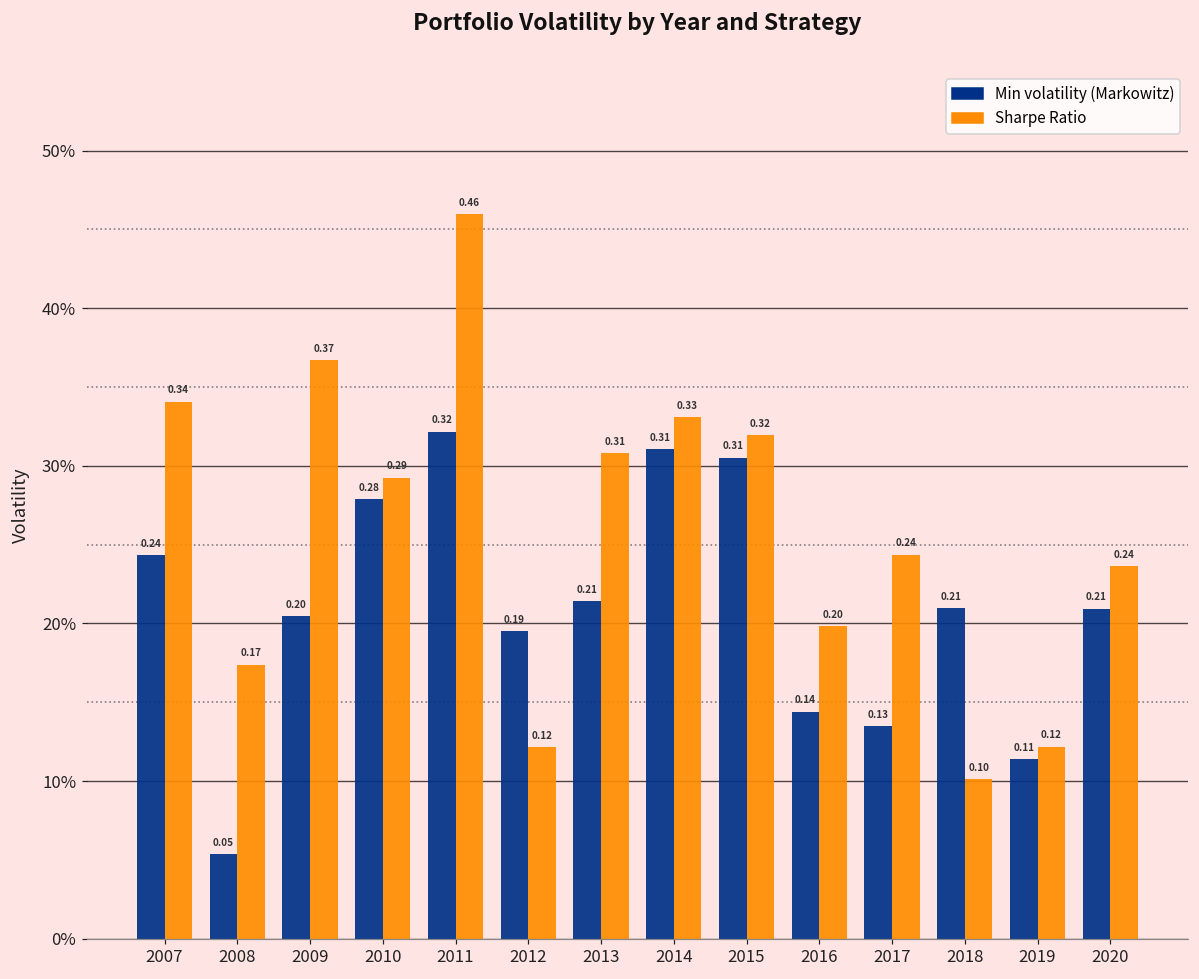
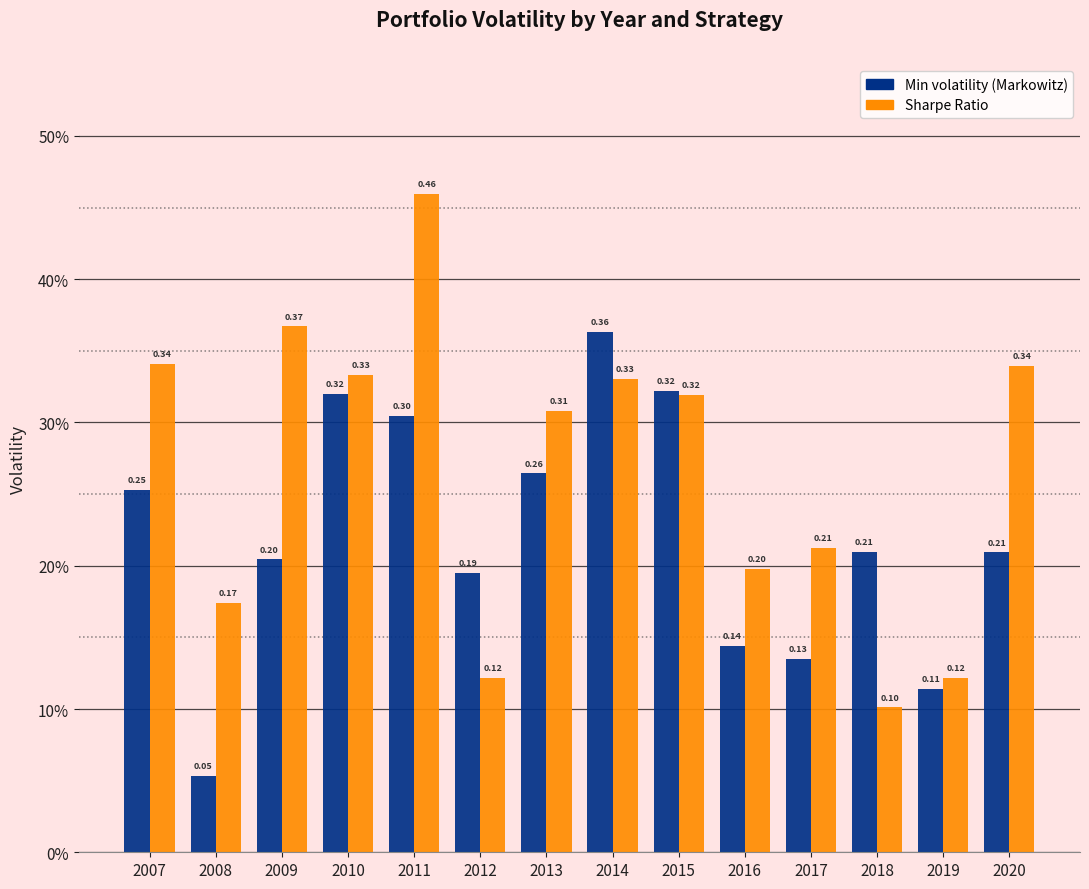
Min volatility (Markowitz), 2007: 0.24 -> 0.25
Min volatility (Markowitz), 2010: 0.28 -> 0.32
Sharpe Ratio, 2010: 0.29 -> 0.33
Min volatility (Markowitz), 2011: 0.32 -> 0.30
Min volatility (Markowitz), 2013: 0.21 -> 0.26
Min volatility (Markowitz), 2014: 0.31 -> 0.36
Min volatility (Markowitz), 2015: 0.31 -> 0.32
Sharpe Ratio, 2017: 0.24 -> 0.21
Sharpe Ratio, 2020: 0.24 -> 0.34
